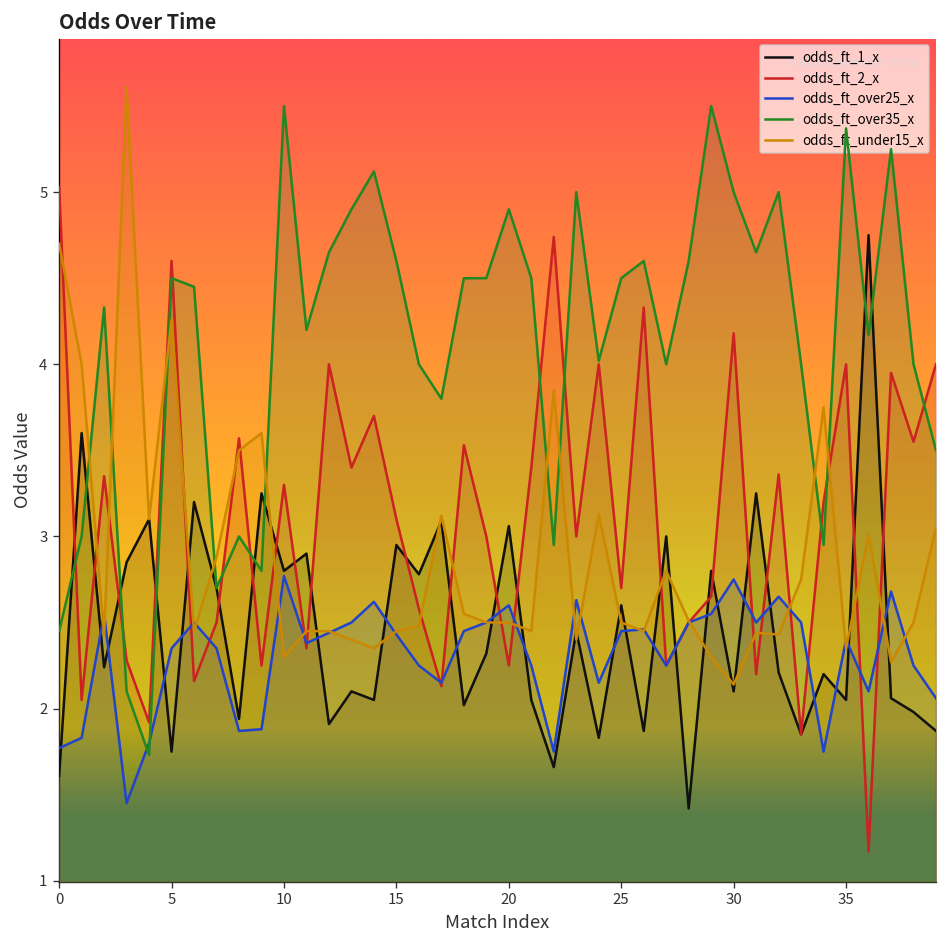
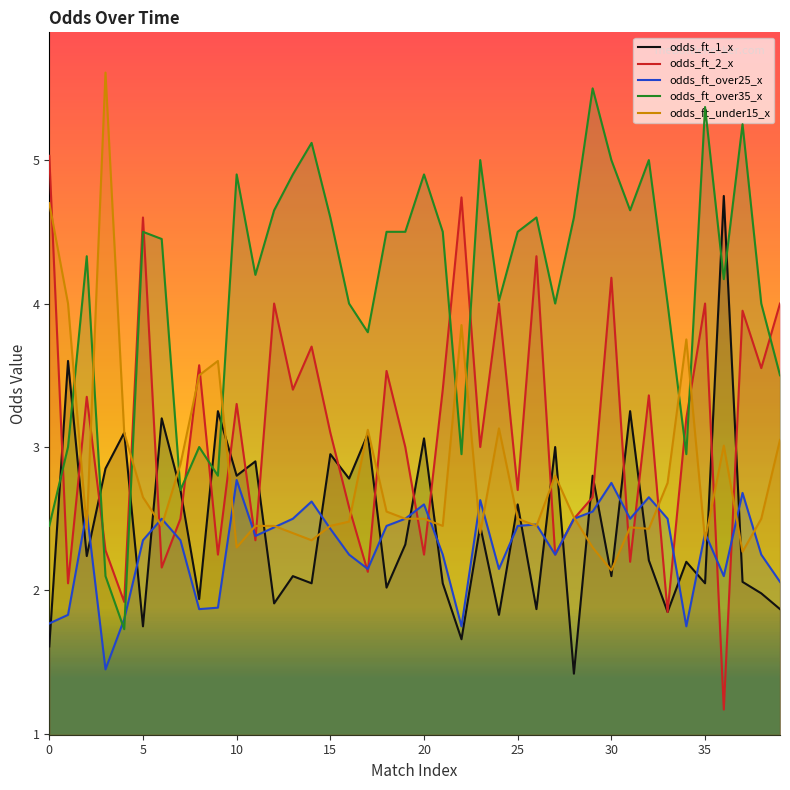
odds_ft_under15_x, 5: 4.26 -> 2.65
odds_ft_over35_x, 10: 5.5 -> 4.9
